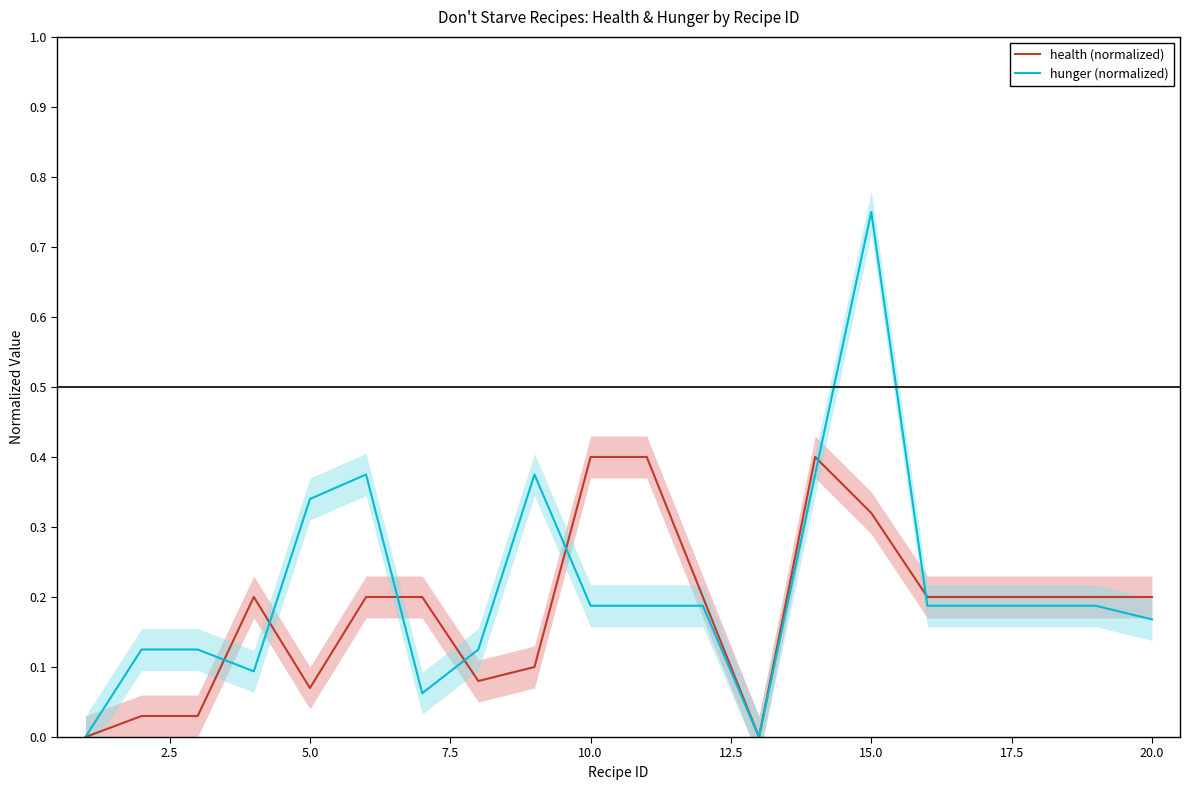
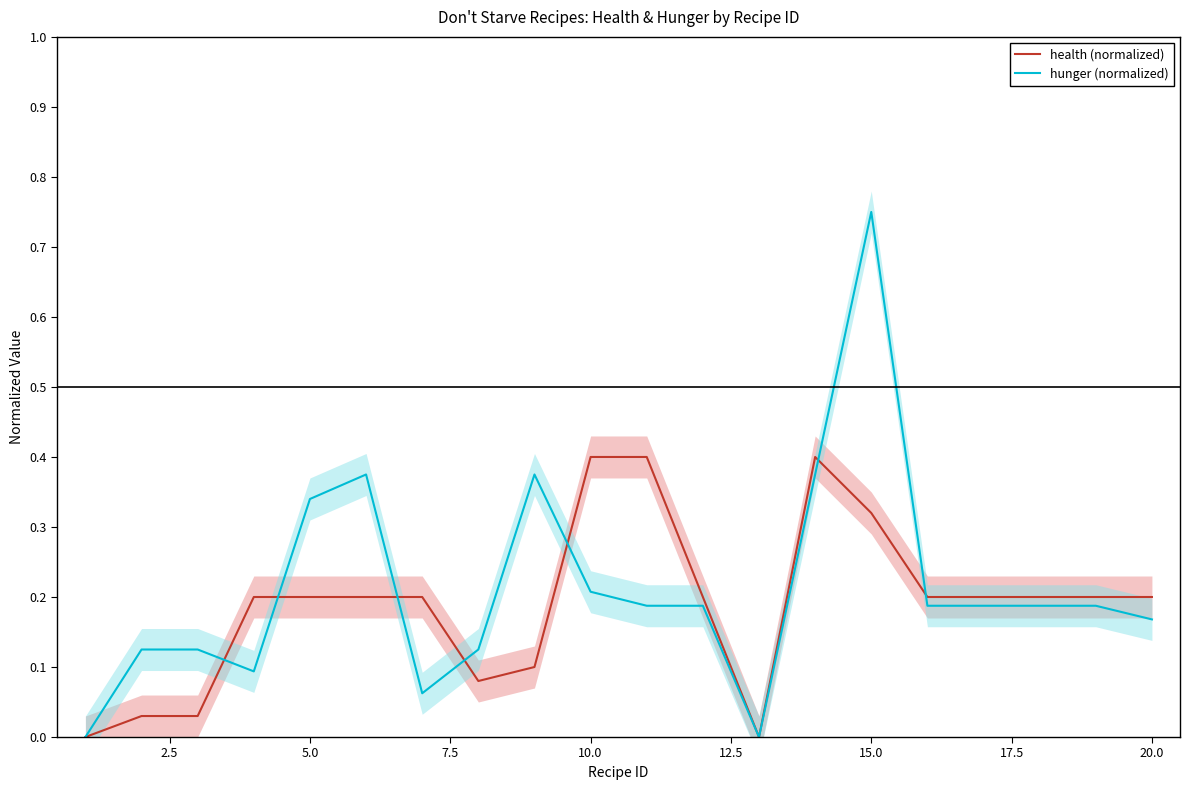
health (normalized), 5.0: 0.07 -> 0.20
hunger (normalized), 10.0: 0.19 -> 0.21
